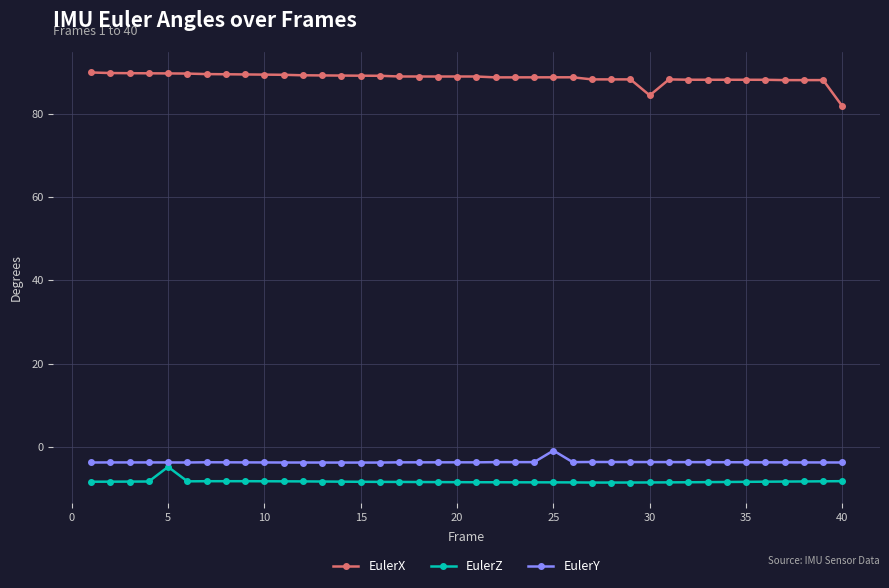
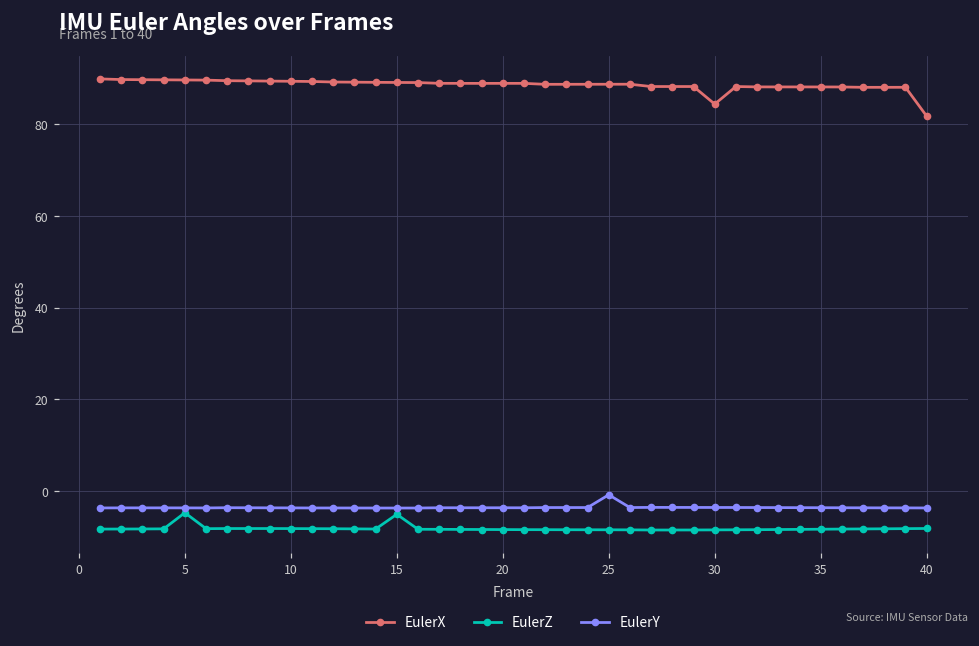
EulerZ, 15: -8 -> -5
